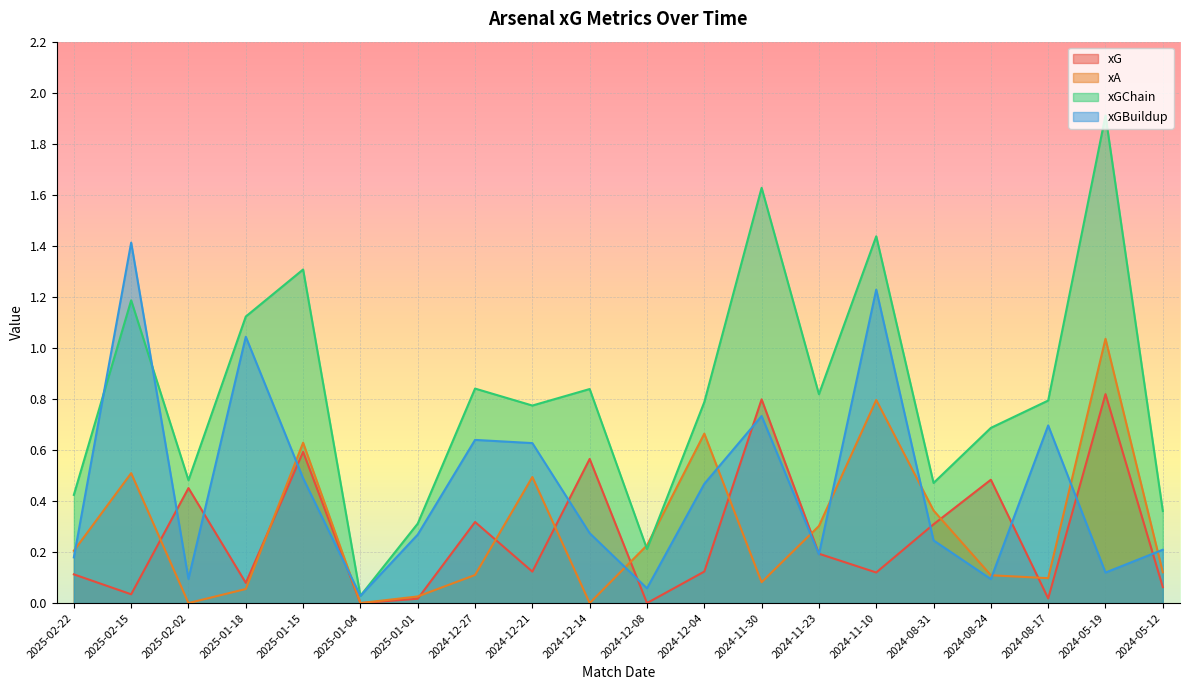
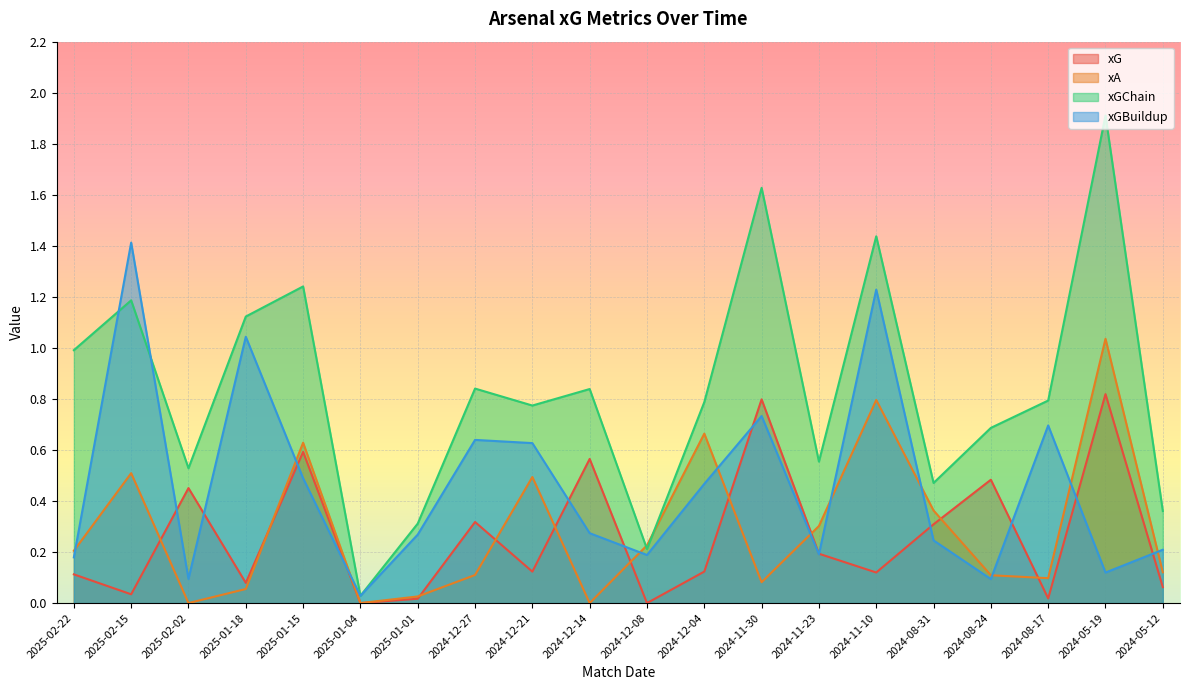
xGChain, 2025-02-22: 0.42 -> 0.99
xGChain, 2025-02-02: 0.48 -> 0.53
xGChain, 2025-01-15: 1.31 -> 1.24
xGBuildup, 2024-12-08: 0.06 -> 0.19
xGChain, 2024-11-23: 0.82 -> 0.55
